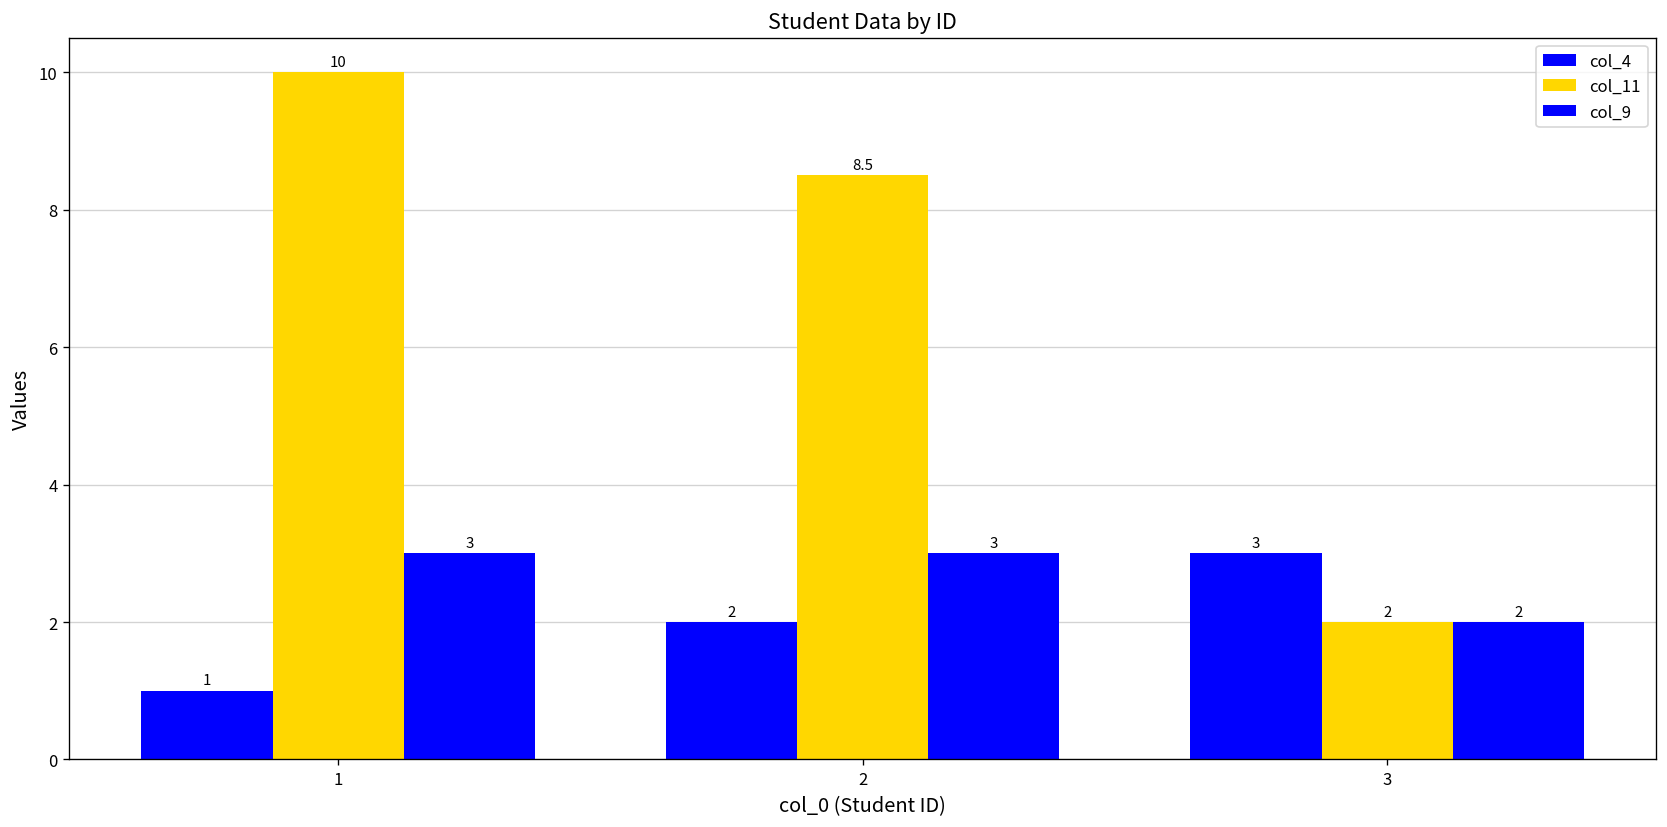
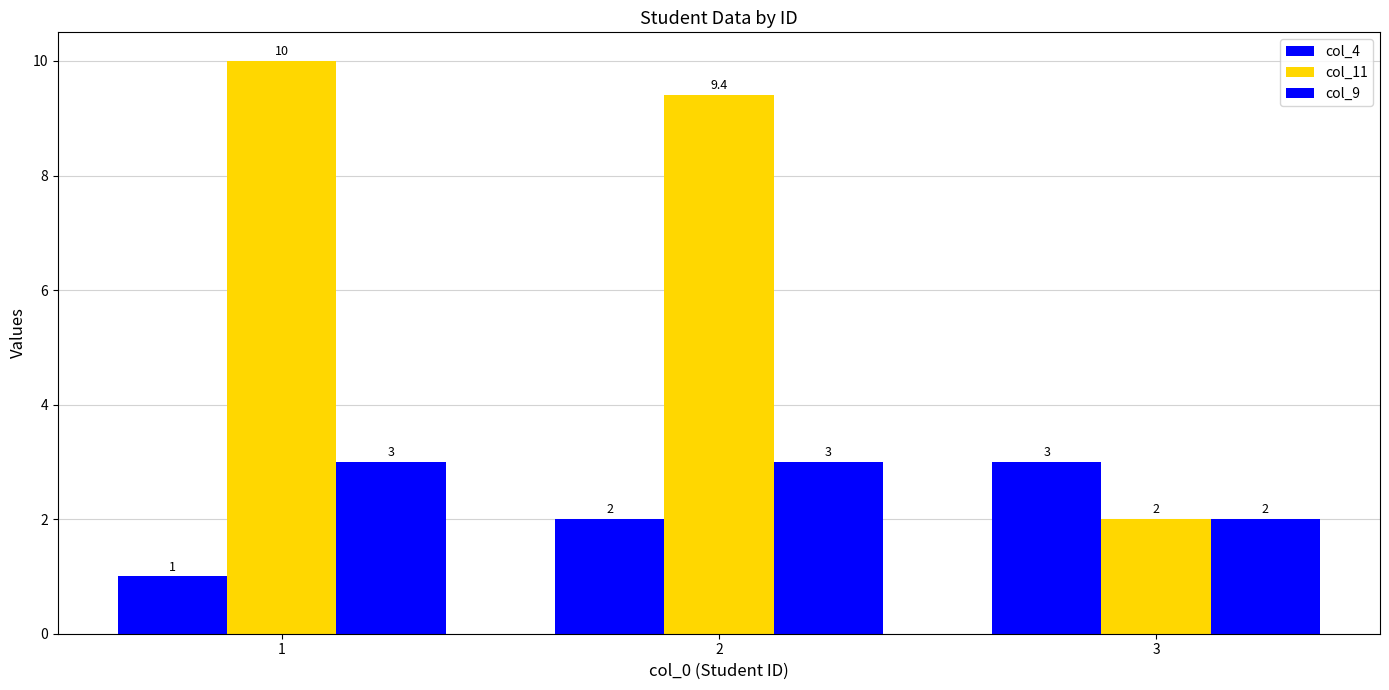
col_11, 2: 8.5 -> 9.4
